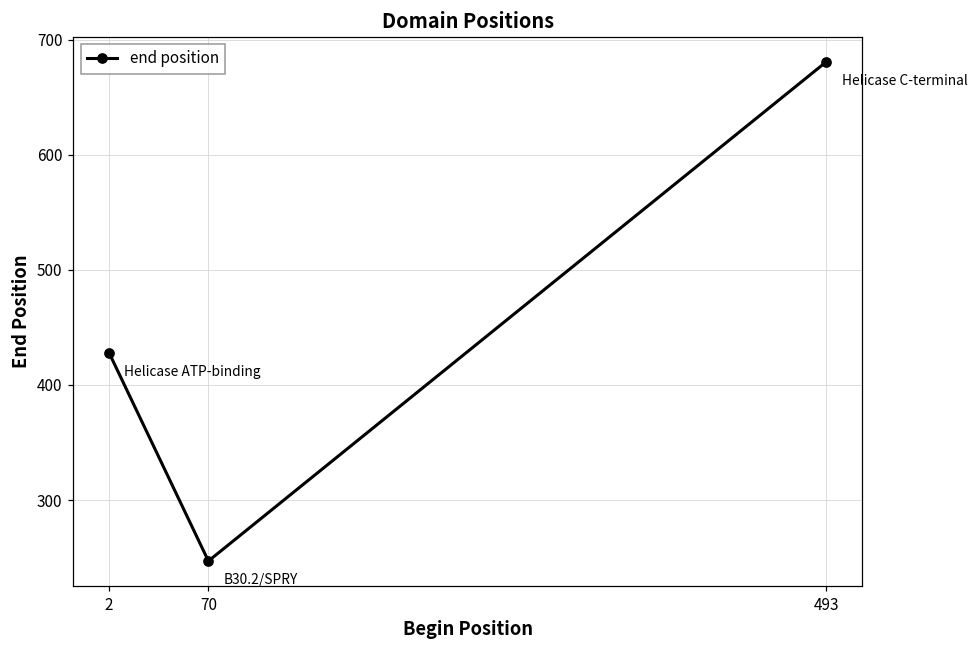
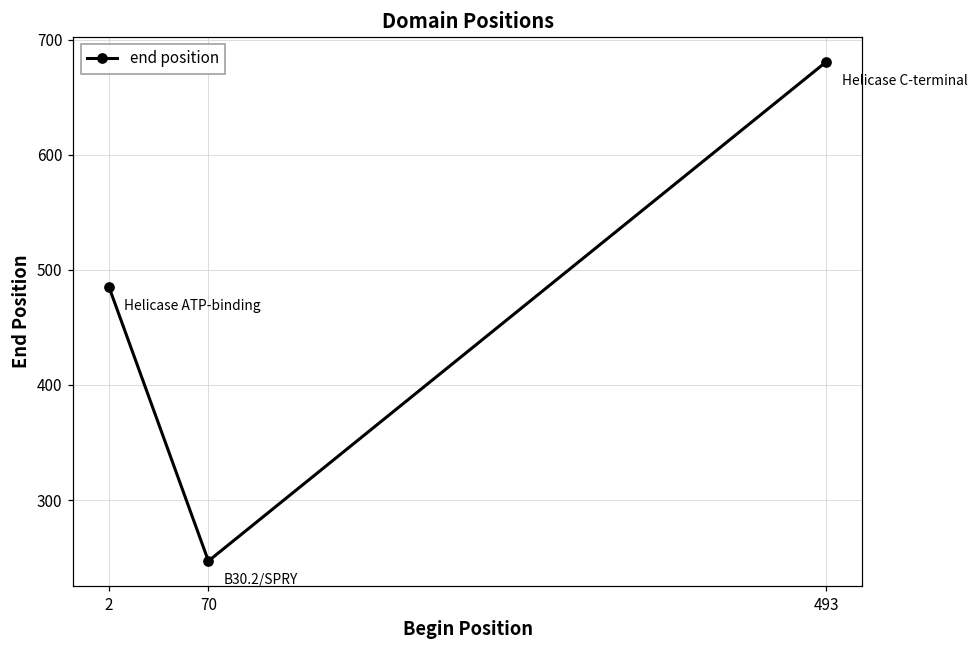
2: 428 -> 485
